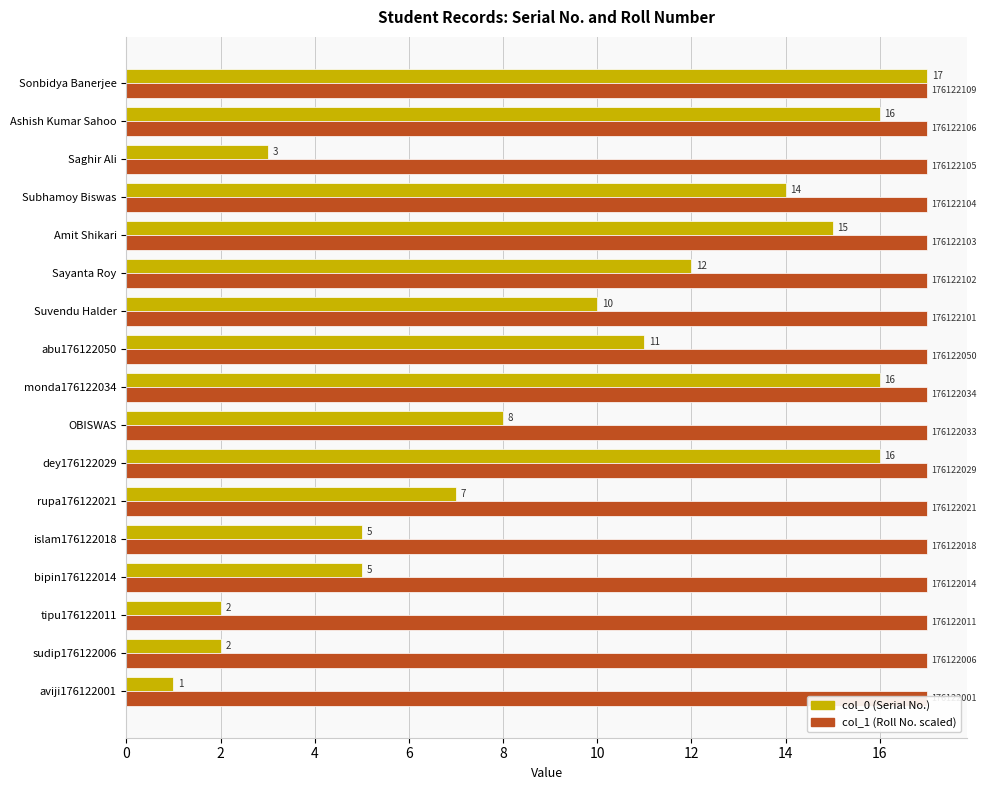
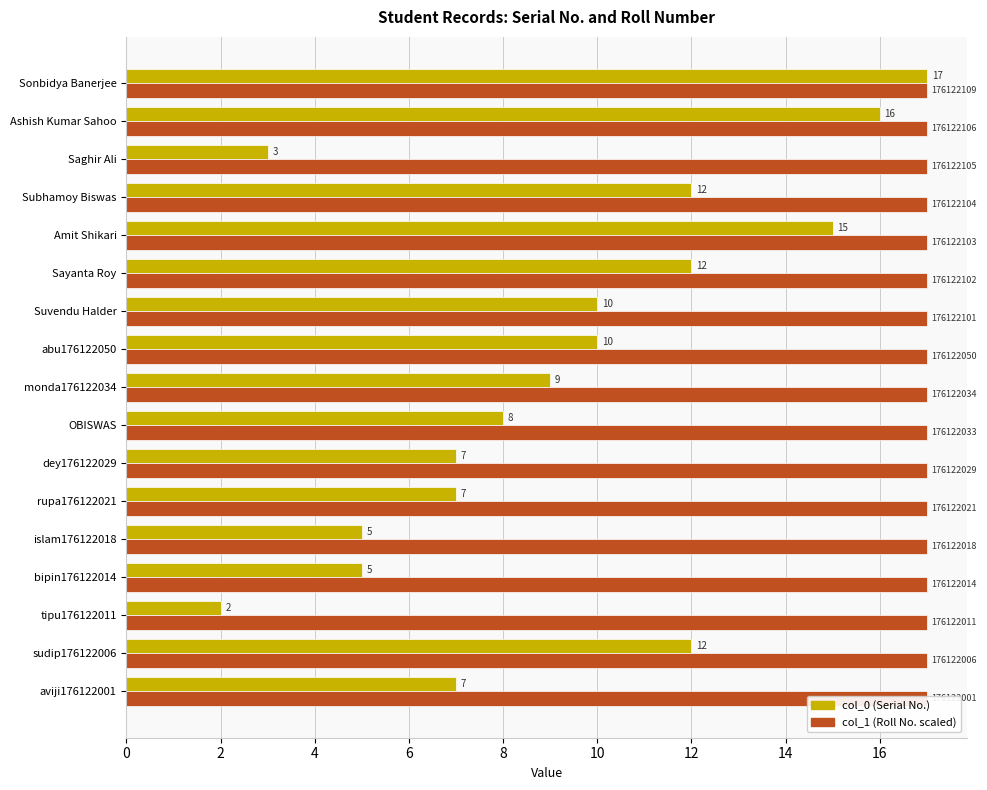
col_0 (Serial No.), Subhamoy Biswas: 14 -> 12
col_0 (Serial No.), abu176122050: 11 -> 10
col_0 (Serial No.), monda176122034: 16 -> 9
col_0 (Serial No.), dey176122029: 16 -> 7
col_0 (Serial No.), sudip176122006: 2 -> 12
col_0 (Serial No.), aviji176122001: 1 -> 7
